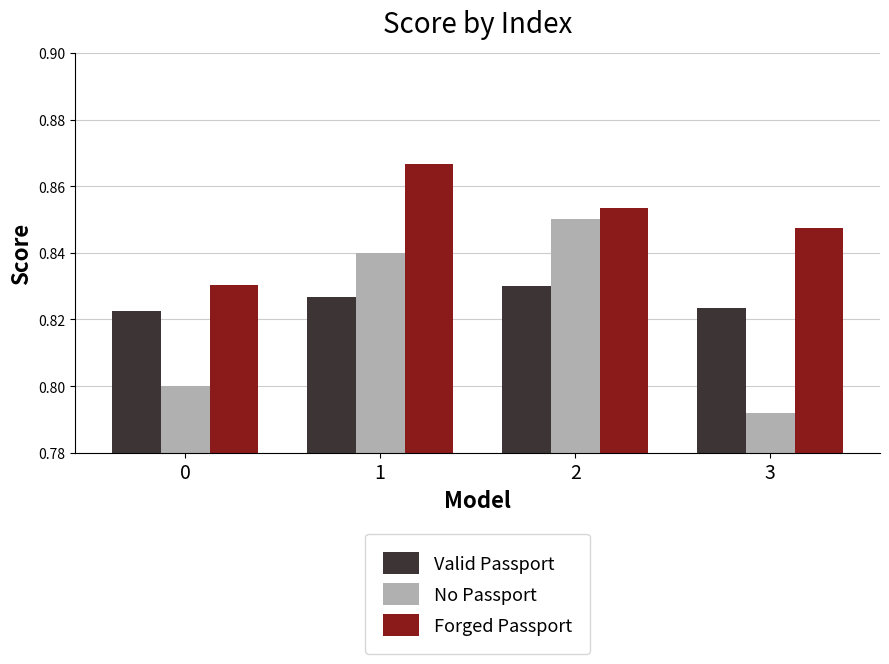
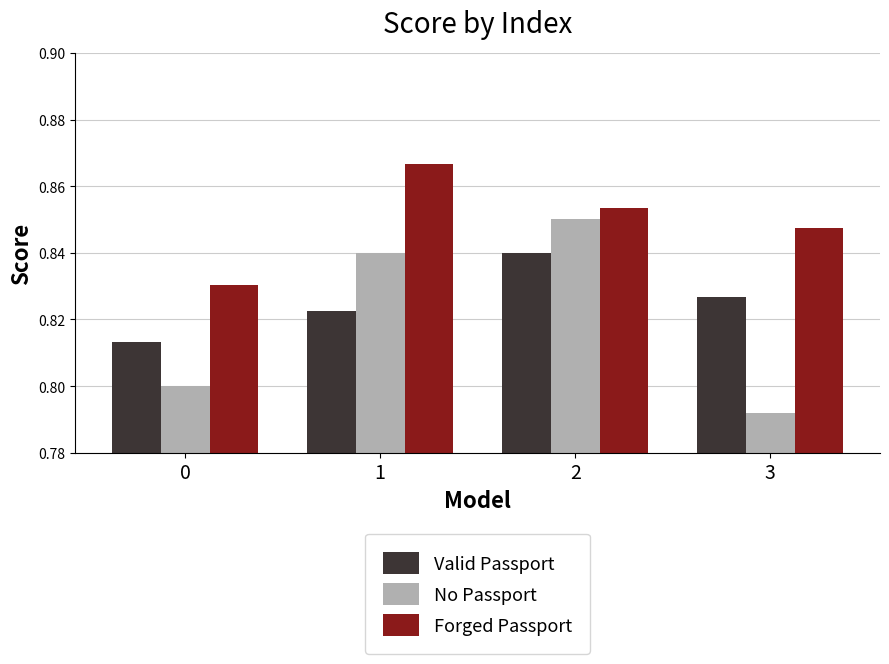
Valid Passport, 0: 0.823 -> 0.813
Valid Passport, 1: 0.827 -> 0.822
Valid Passport, 2: 0.83 -> 0.84
Valid Passport, 3: 0.823 -> 0.827
